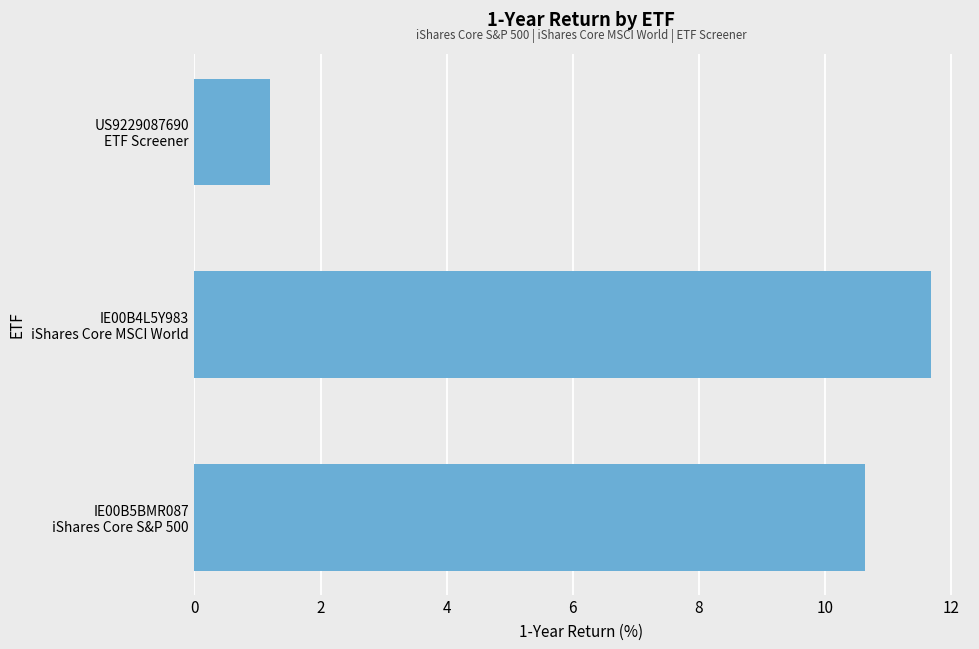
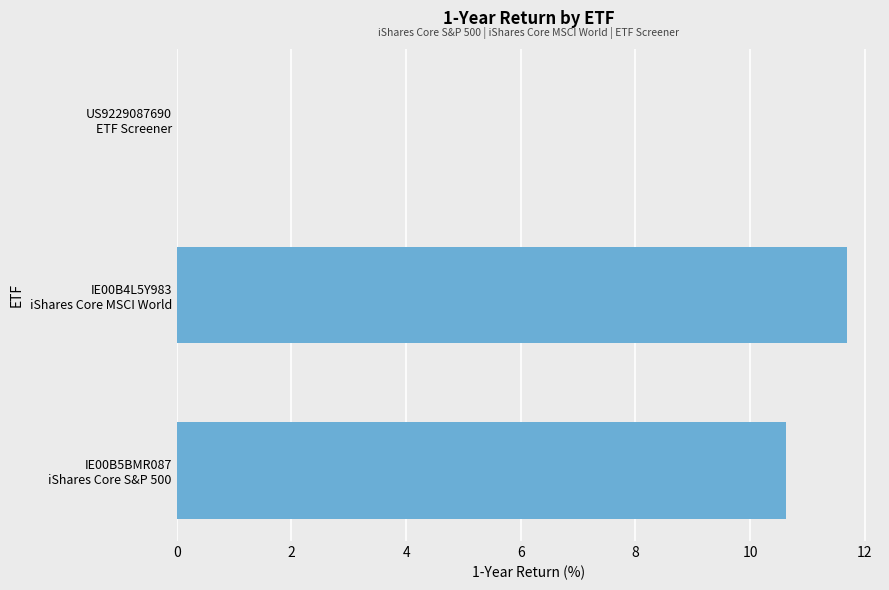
US9229087690 ETF Screener: 1.2 -> 0.0
